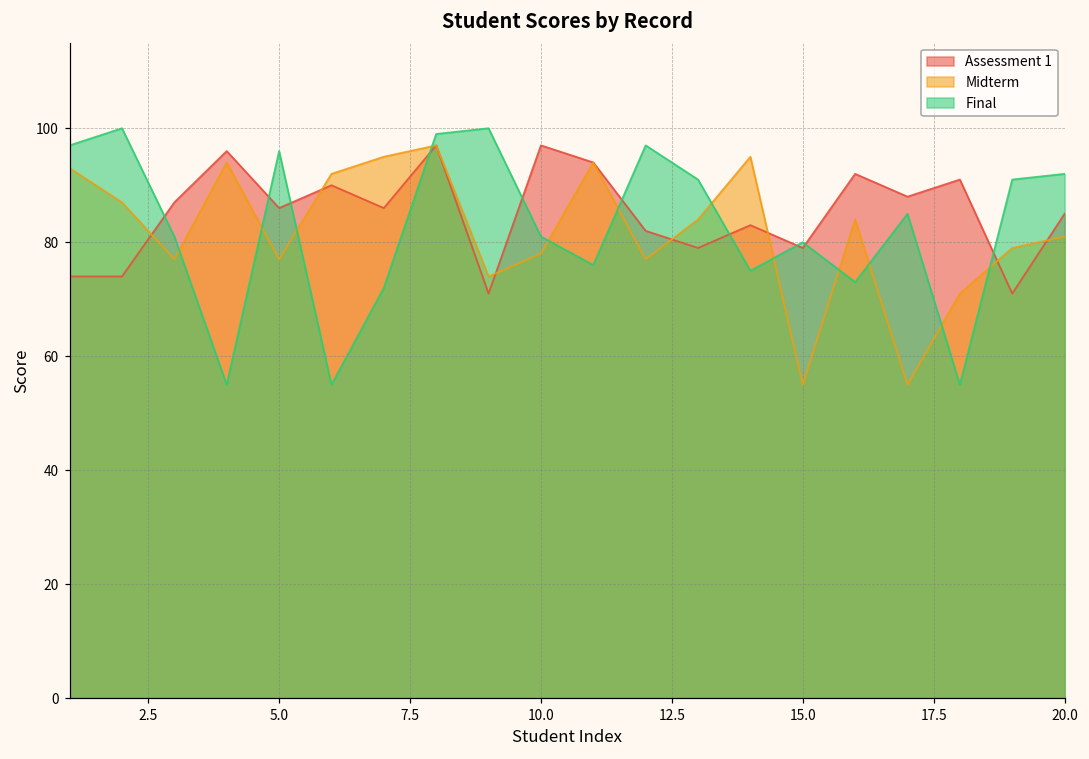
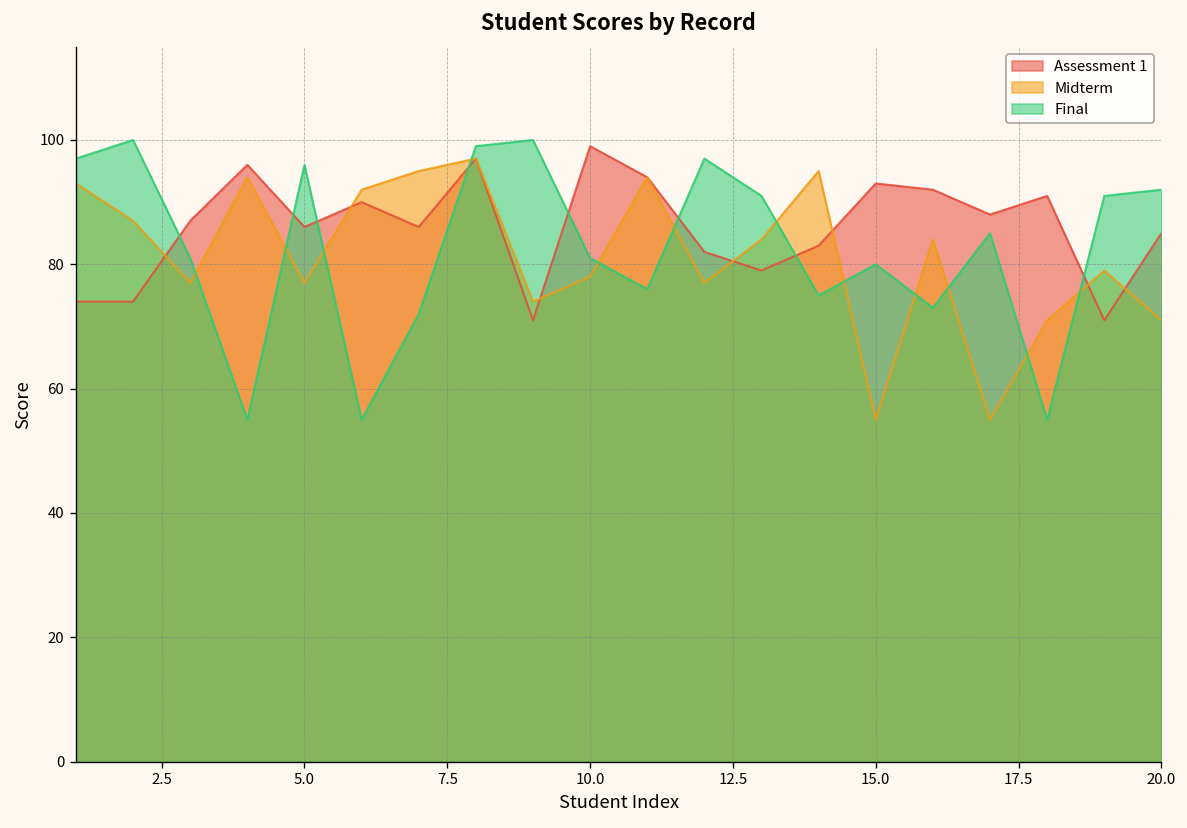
Assessment 1, 10.0: 97 -> 99
Assessment 1, 15.0: 79 -> 93
Midterm, 20.0: 81 -> 71
